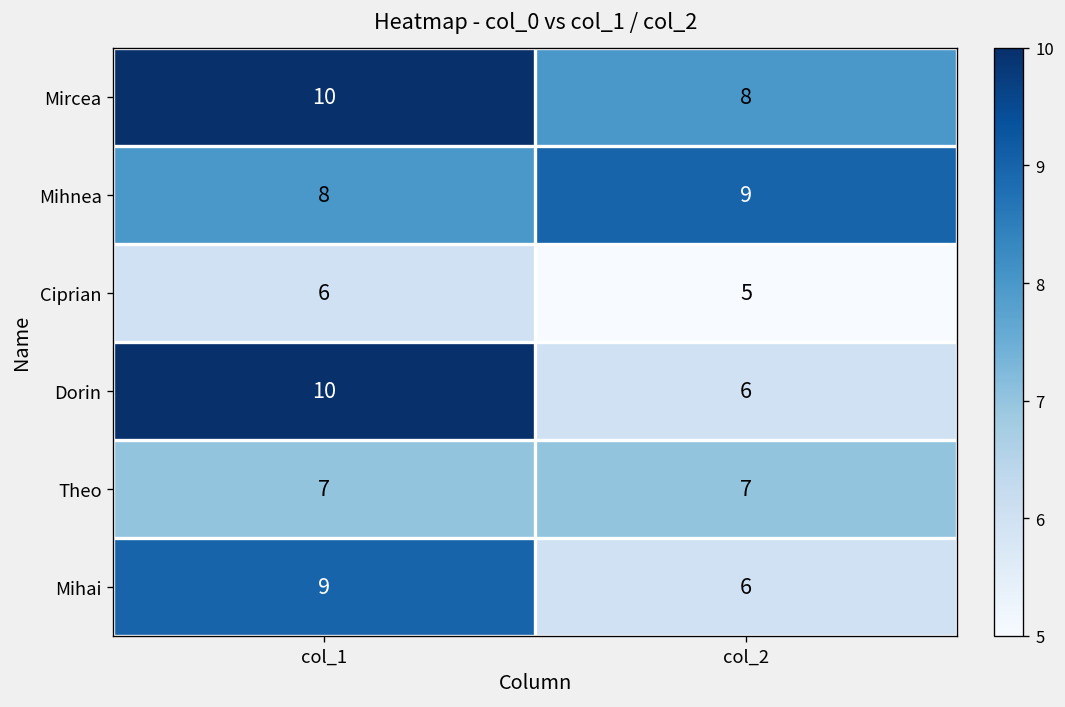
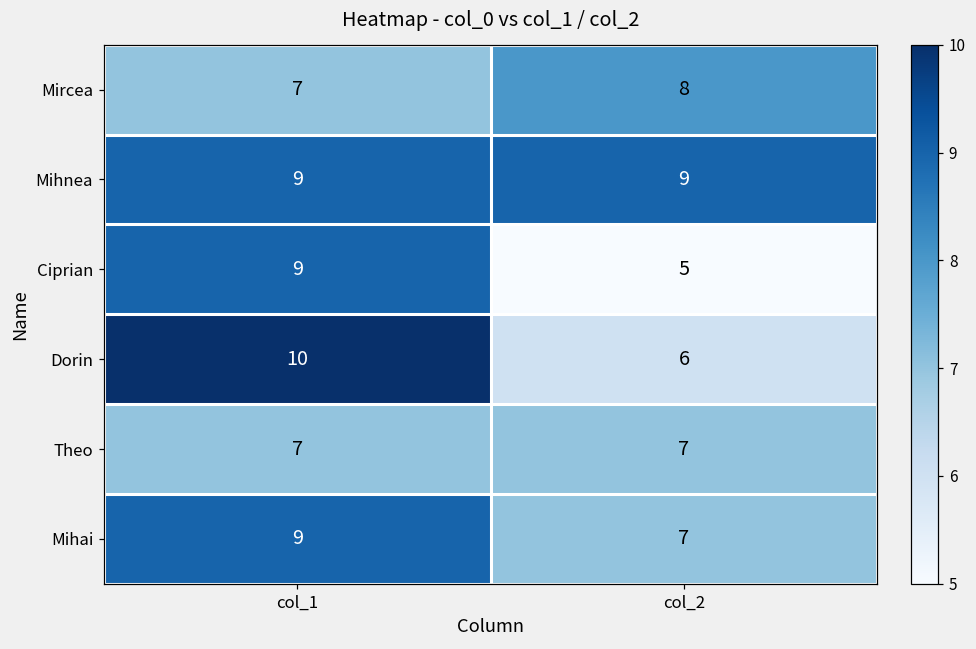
Mircea, col_1: 10 -> 7
Mihnea, col_1: 8 -> 9
Ciprian, col_1: 6 -> 9
Mihai, col_2: 6 -> 7
